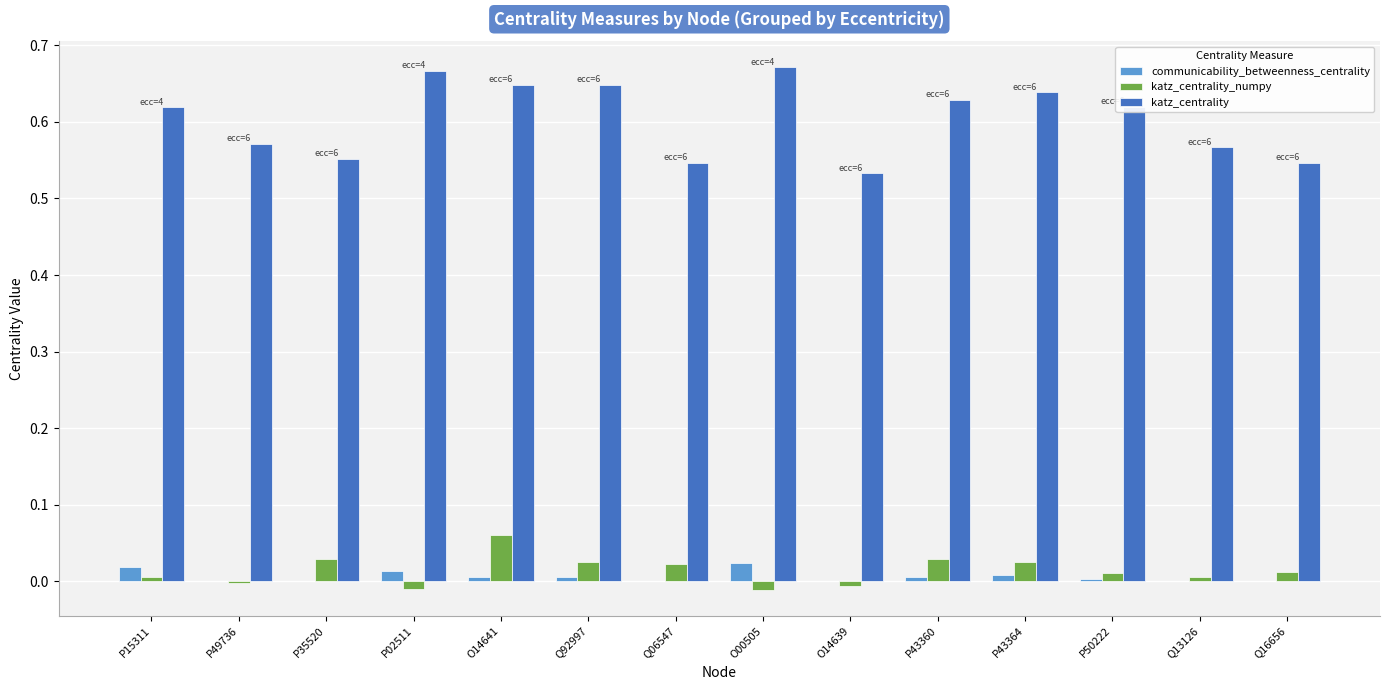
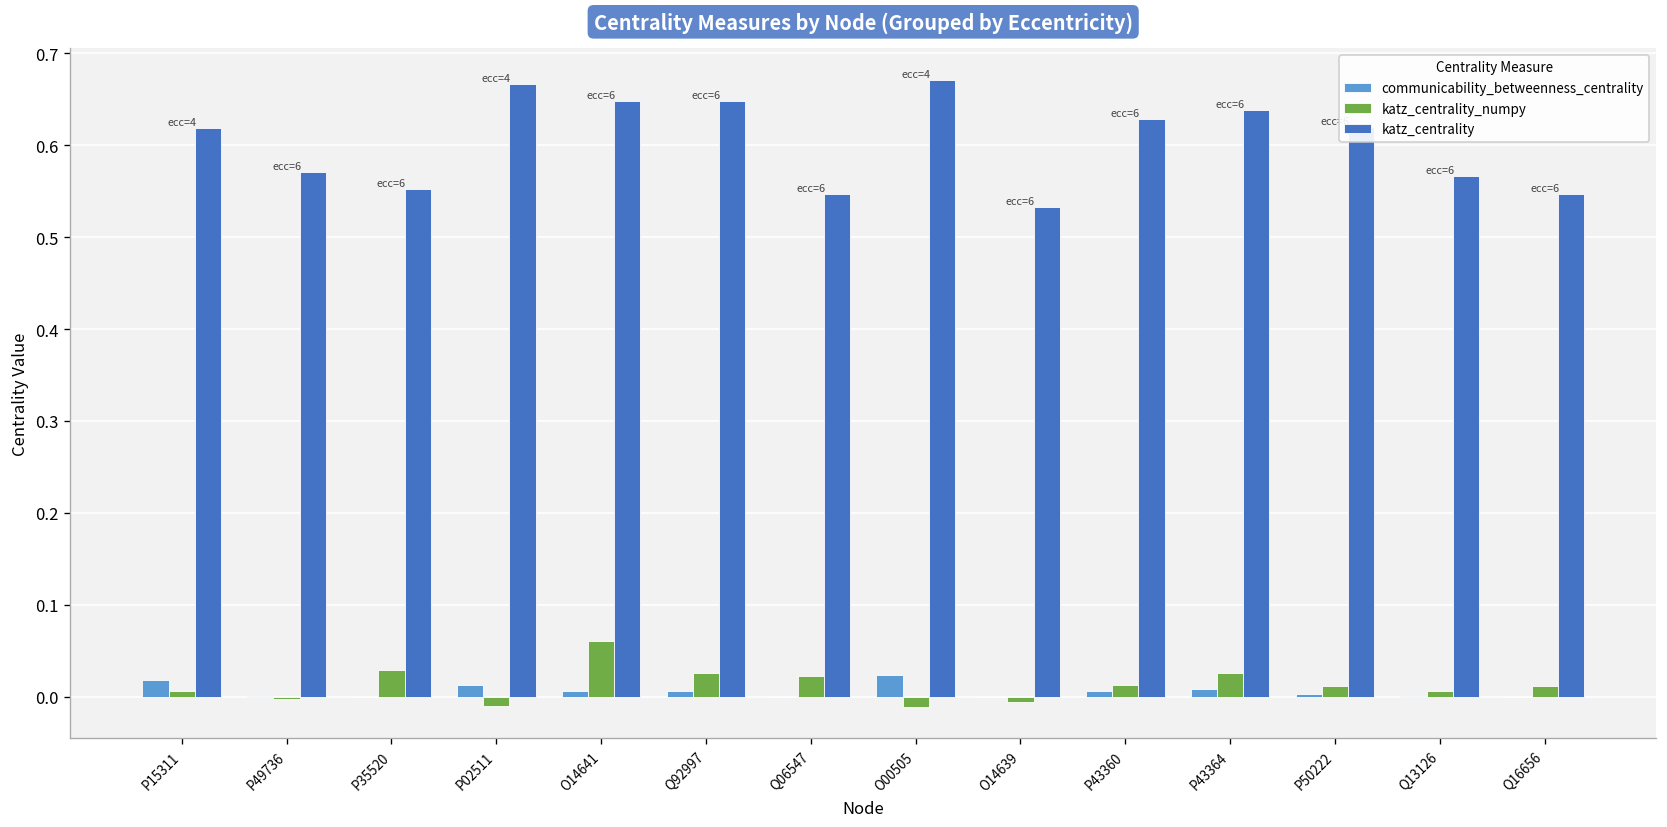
katz_centrality_numpy, P43360: 0.03 -> 0.01
